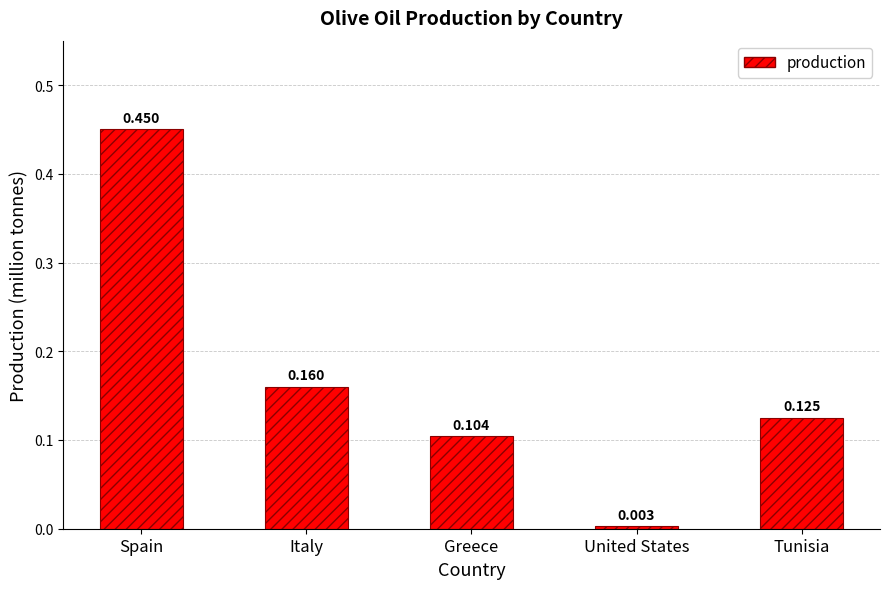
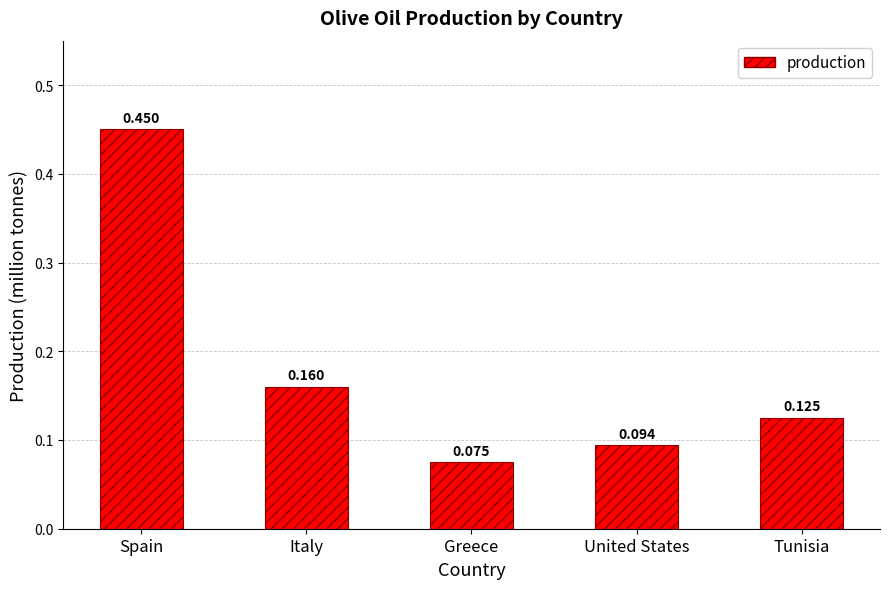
Greece: 0.104 -> 0.075
United States: 0.003 -> 0.094
